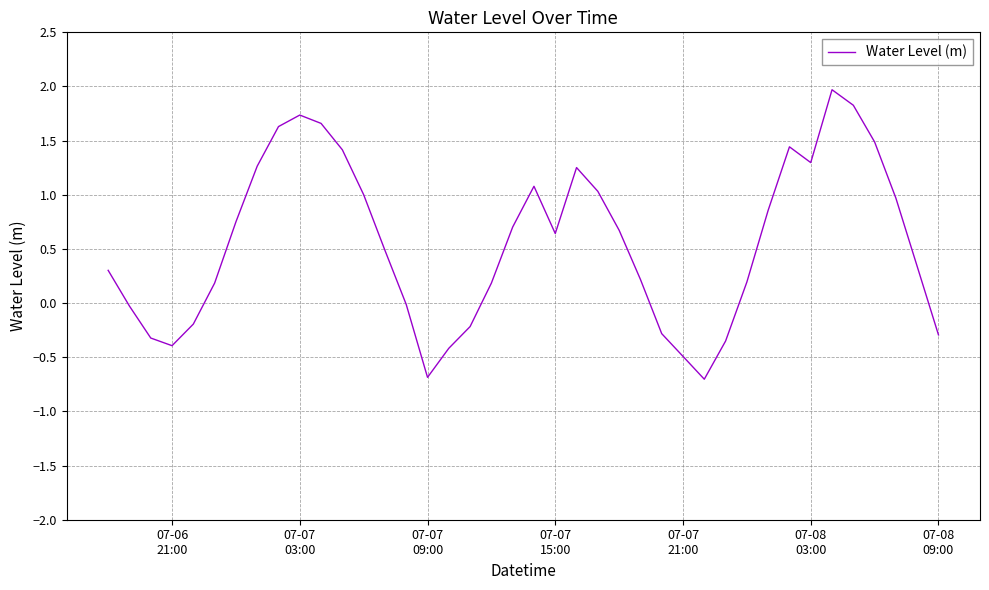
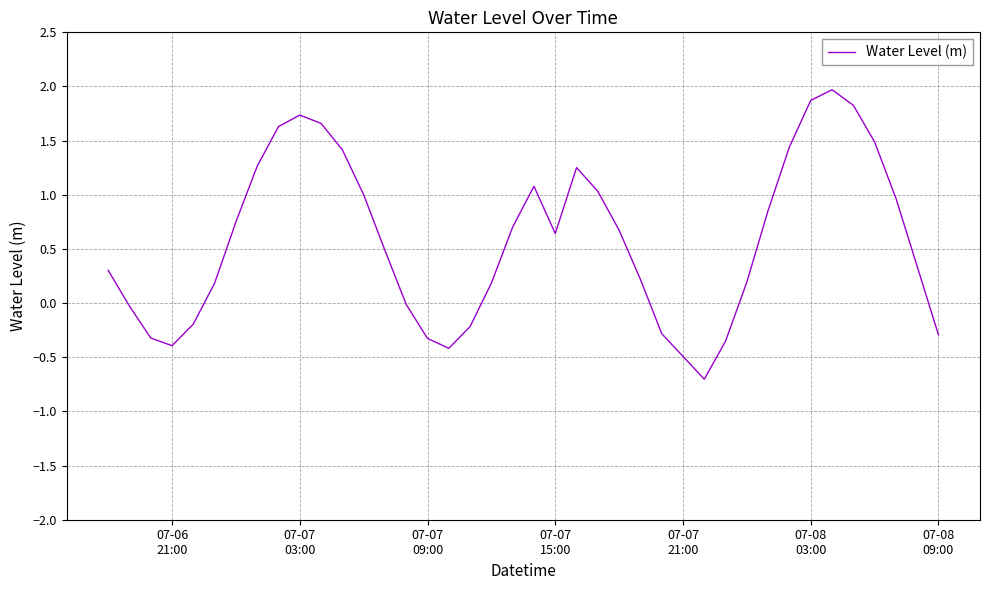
07-07 09:00: -0.69 -> -0.33
07-08 03:00: 1.30 -> 1.87
